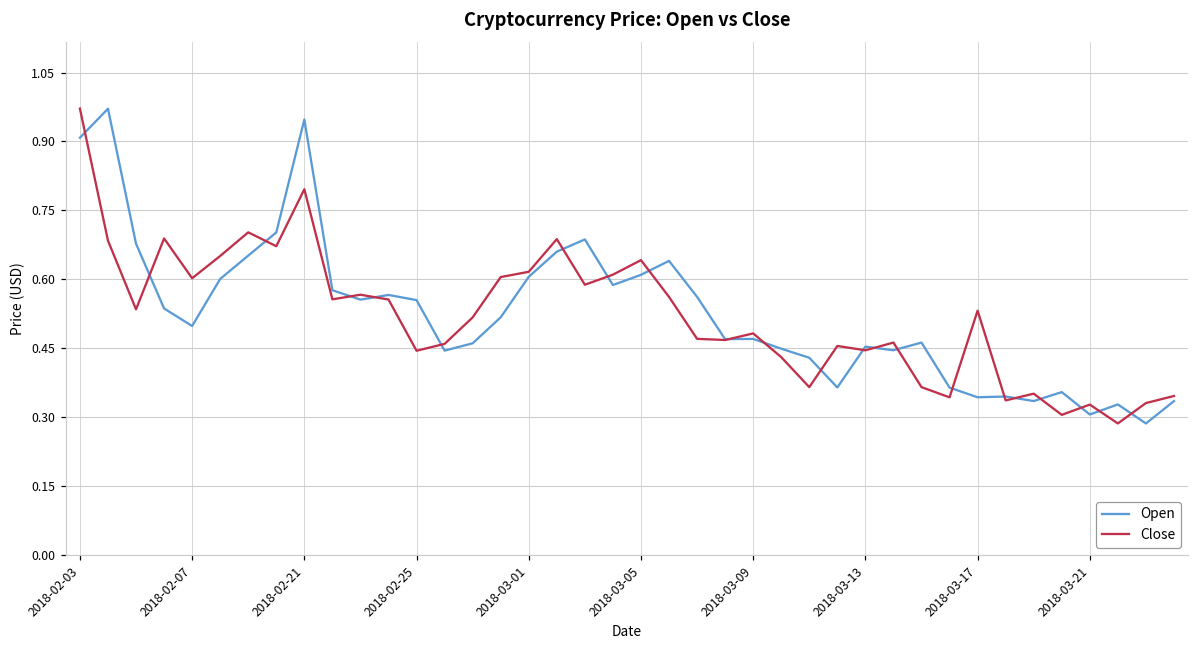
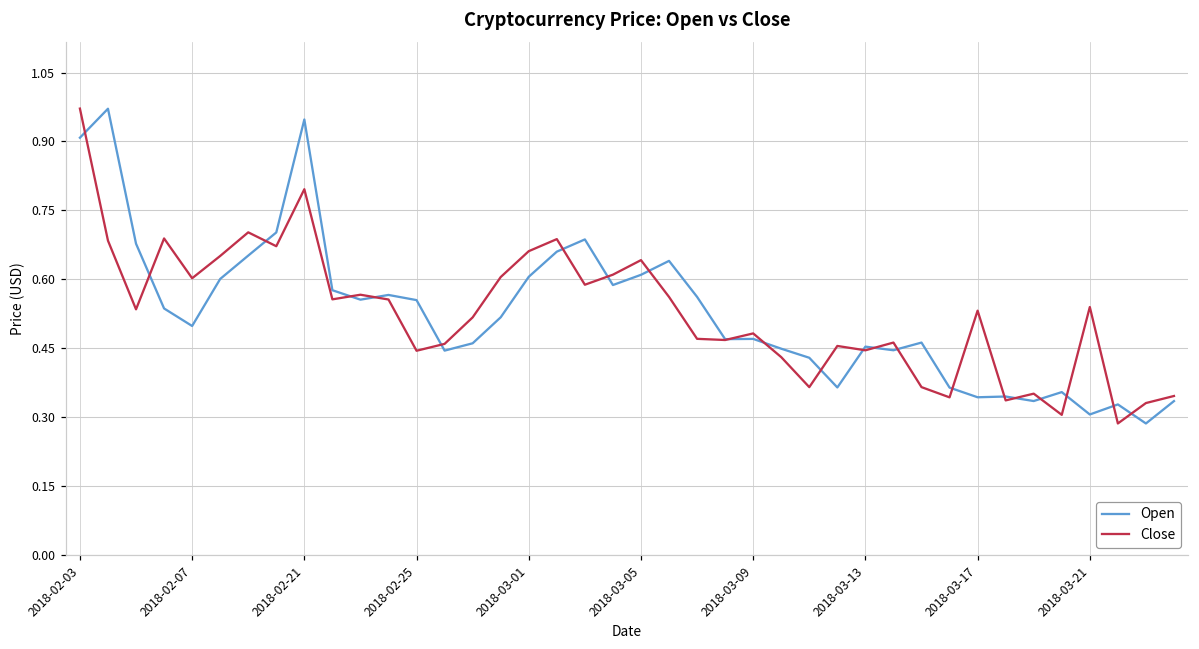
Close, 2018-03-01: 0.62 -> 0.66
Close, 2018-03-21: 0.33 -> 0.54
